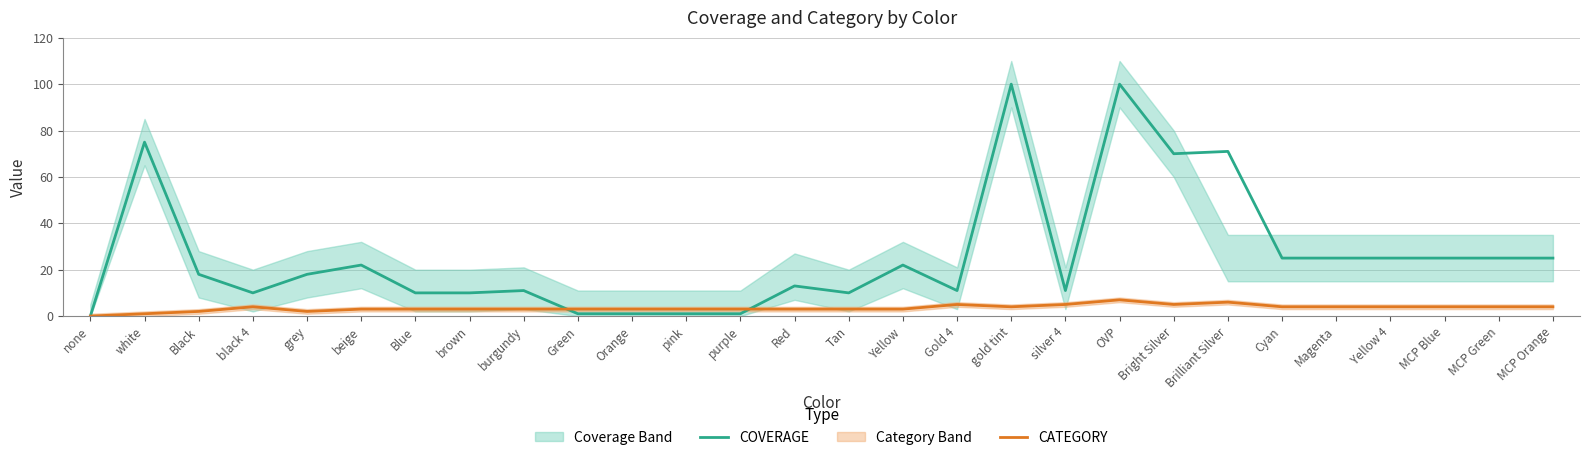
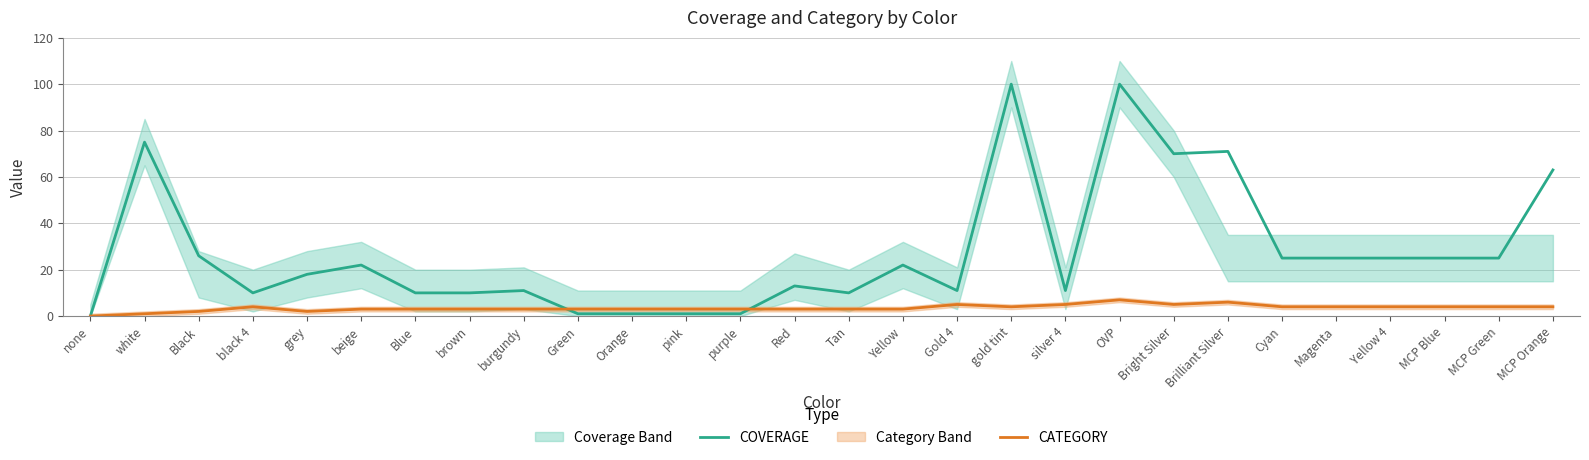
COVERAGE, Black: 18 -> 26
COVERAGE, MCP Orange: 25 -> 63
